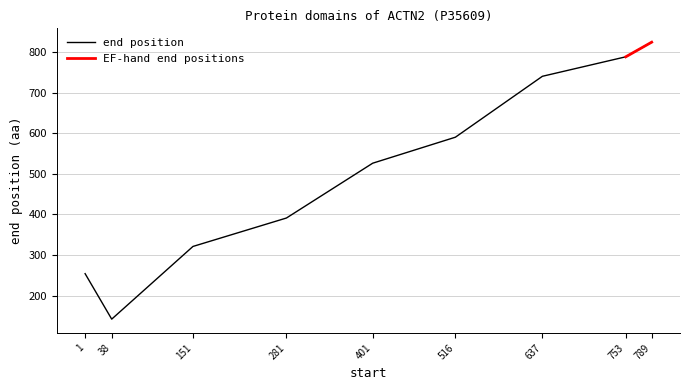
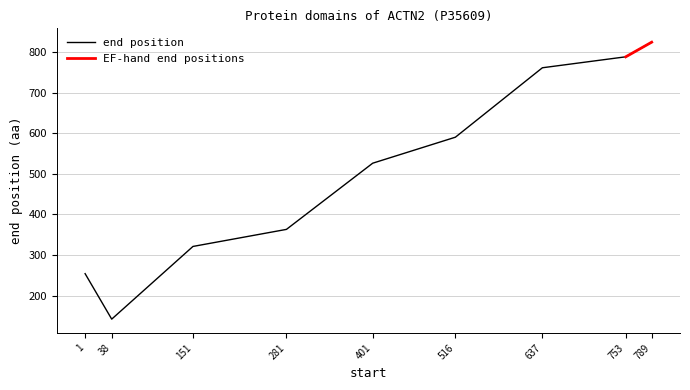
end position, 281: 390 -> 360
end position, 637: 740 -> 760
